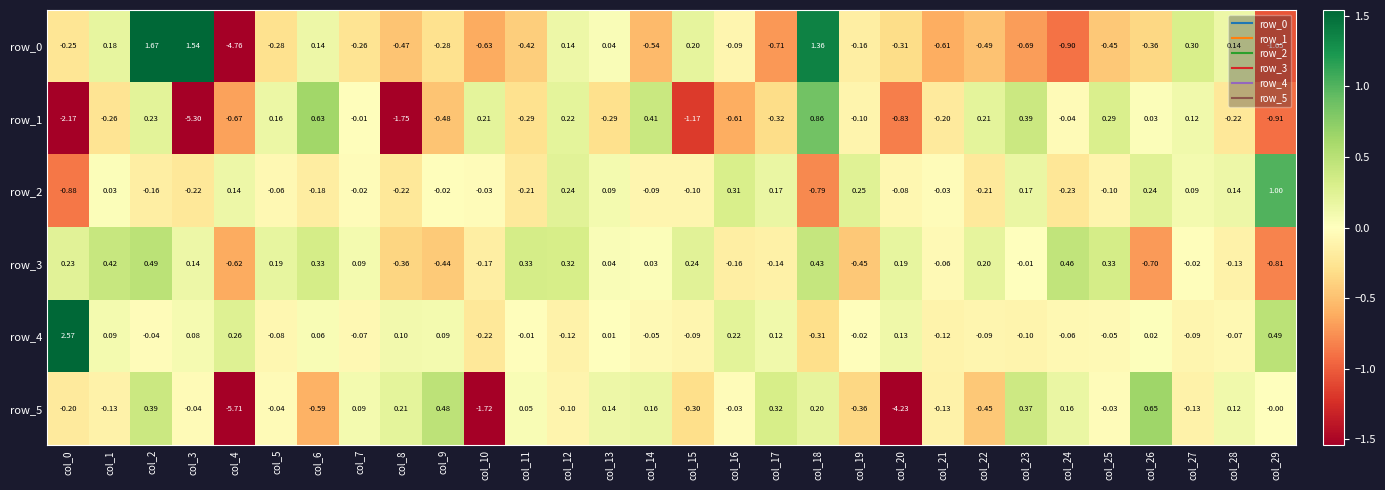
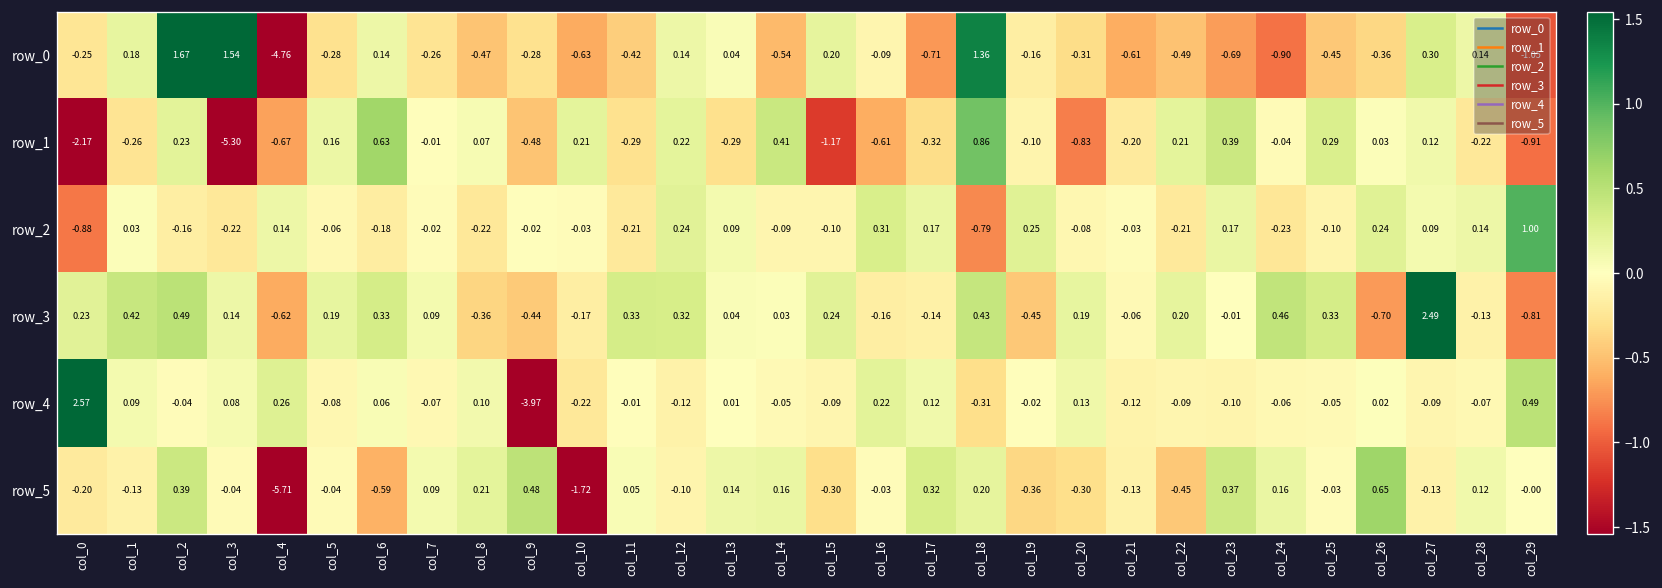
row_1, col_8: -1.75 -> 0.07
row_3, col_27: -0.02 -> 2.49
row_4, col_9: 0.09 -> -3.97
row_5, col_20: -4.23 -> -0.30
